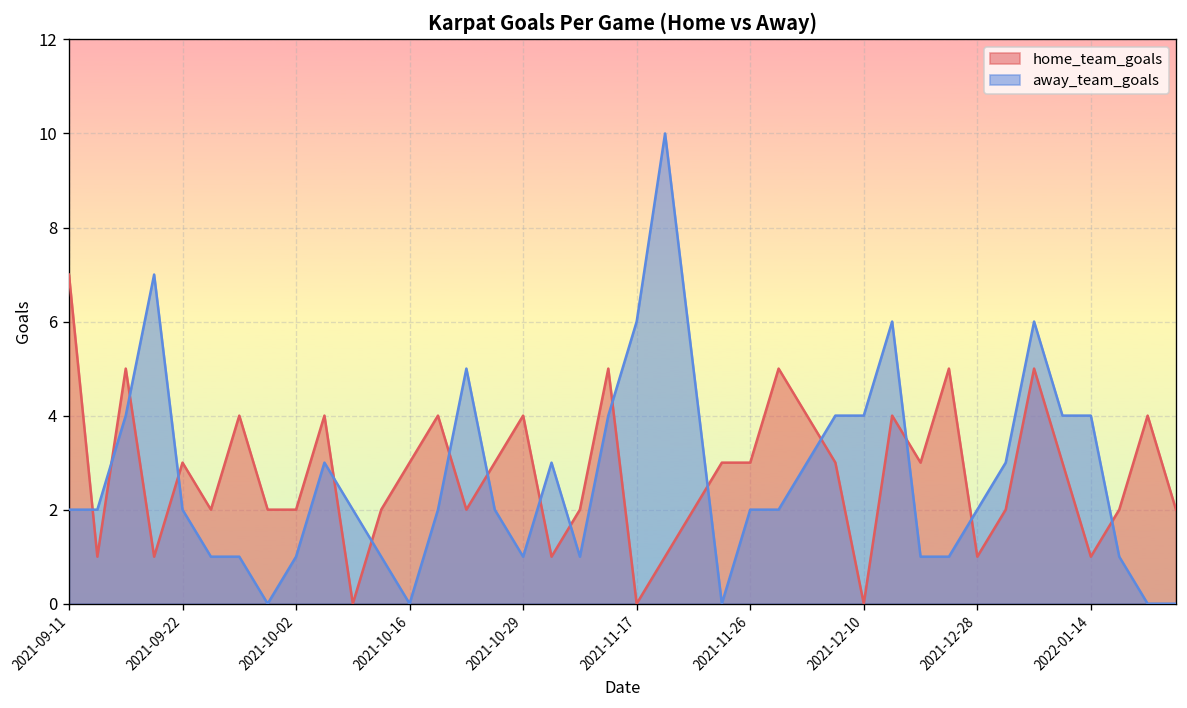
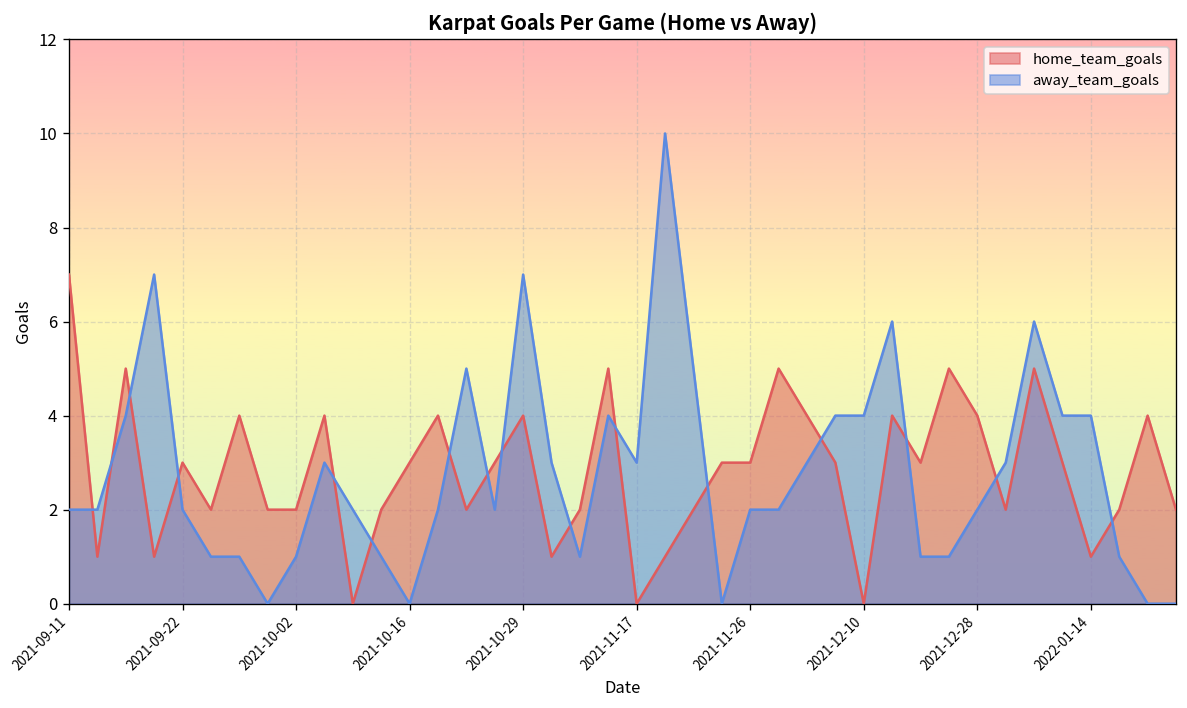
away_team_goals, 2021-10-29: 1 -> 7
away_team_goals, 2021-11-17: 6 -> 3
home_team_goals, 2021-12-28: 1 -> 4
